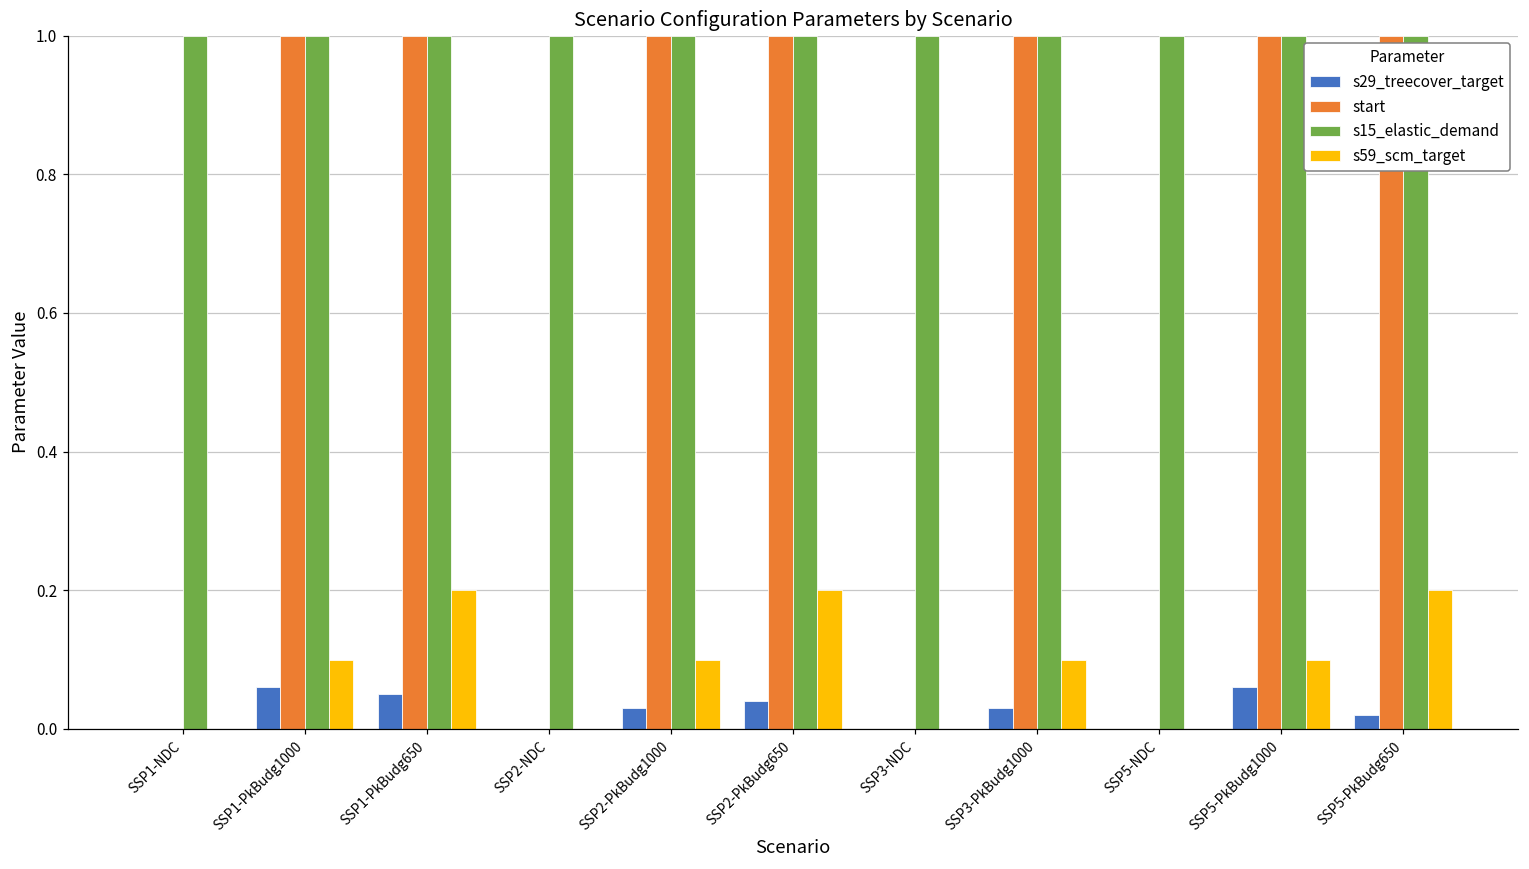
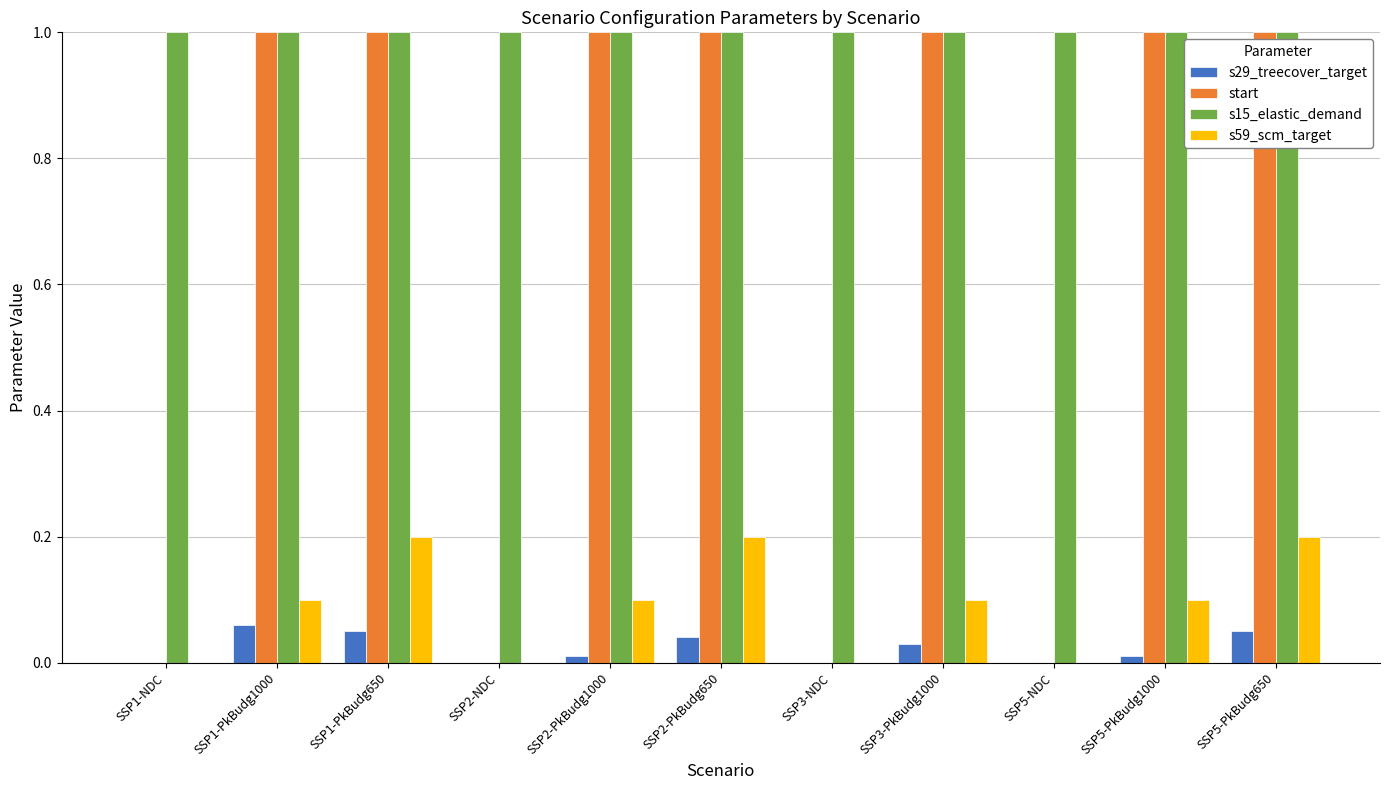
s29_treecover_target, SSP2-PkBudg1000: 0.03 -> 0.01
s29_treecover_target, SSP5-PkBudg1000: 0.06 -> 0.01
s29_treecover_target, SSP5-PkBudg650: 0.02 -> 0.05
